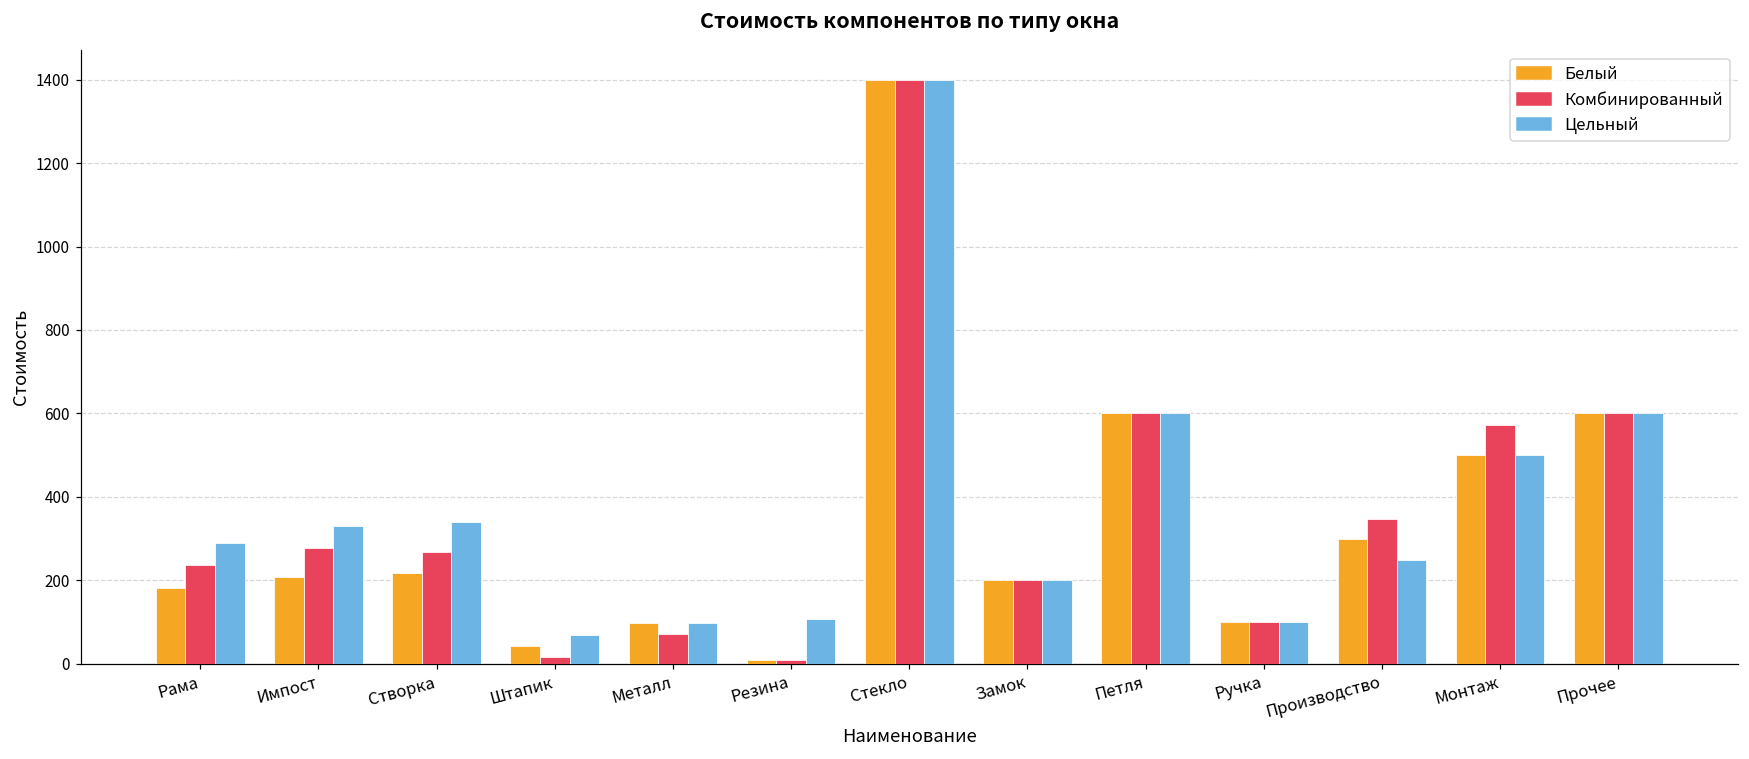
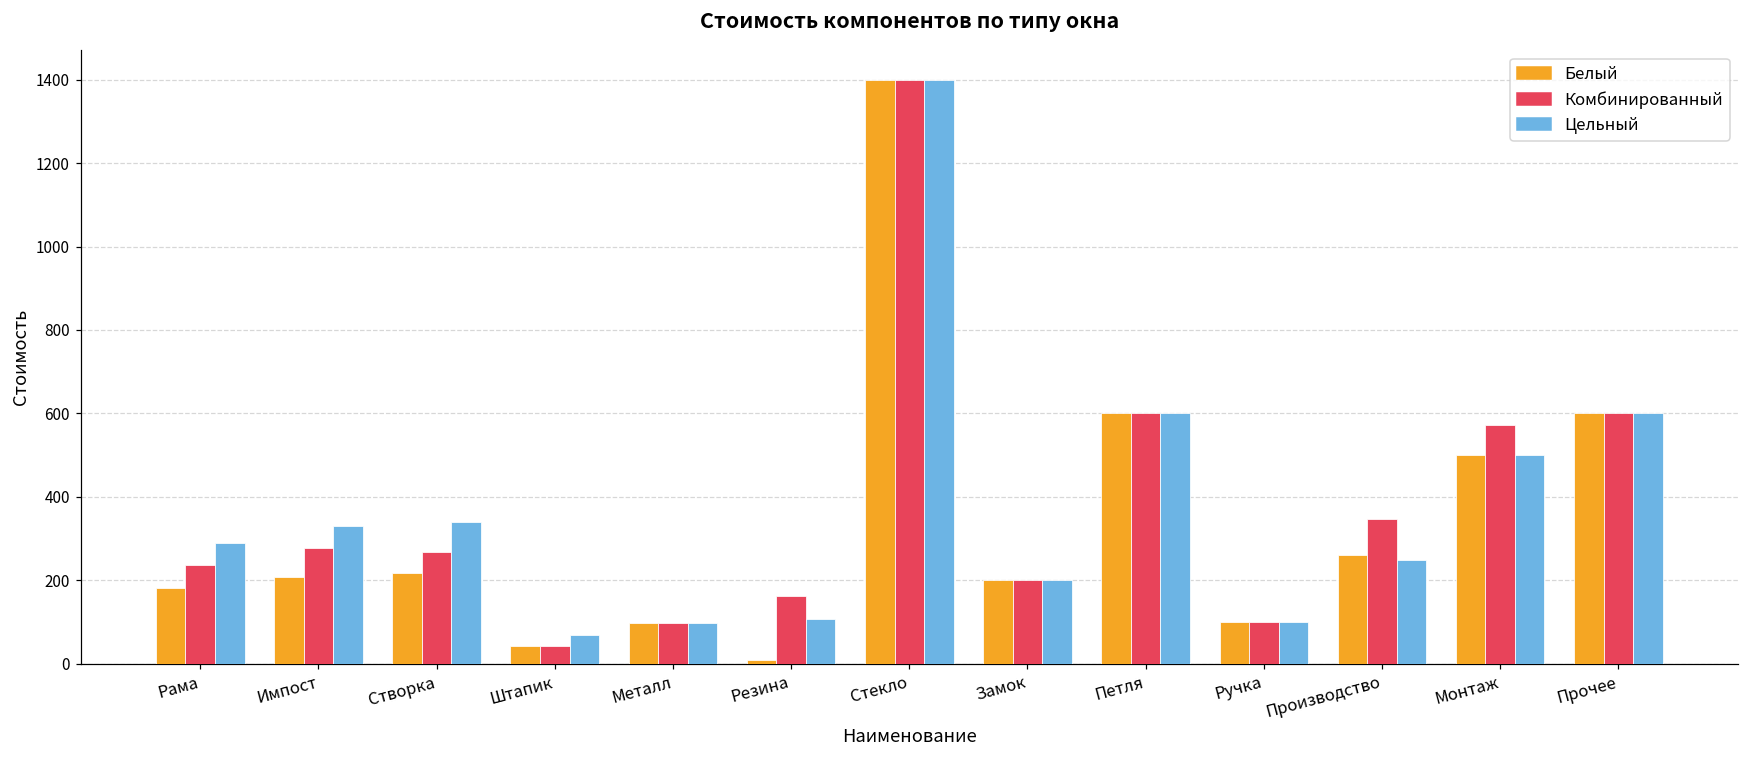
Комбинированный, Штапик: 20 -> 40
Комбинированный, Металл: 70 -> 100
Комбинированный, Резина: 10 -> 160
Белый, Производство: 300 -> 260
